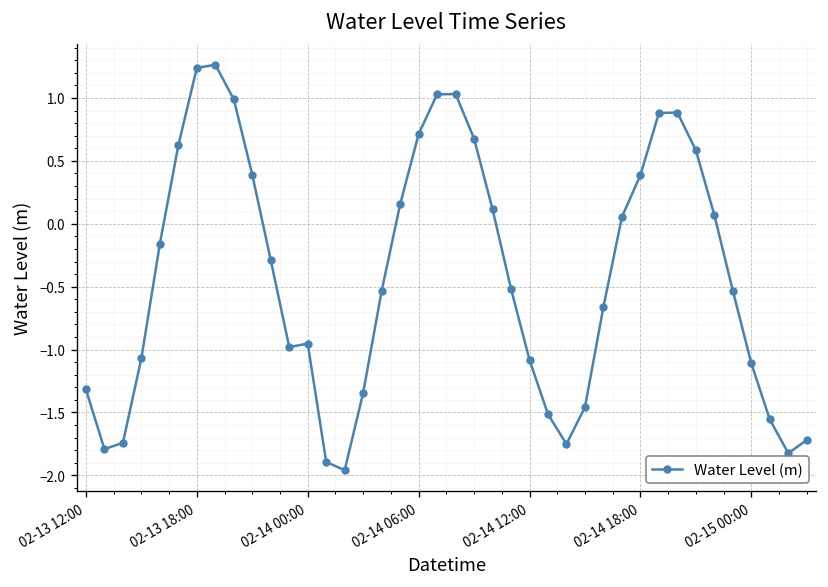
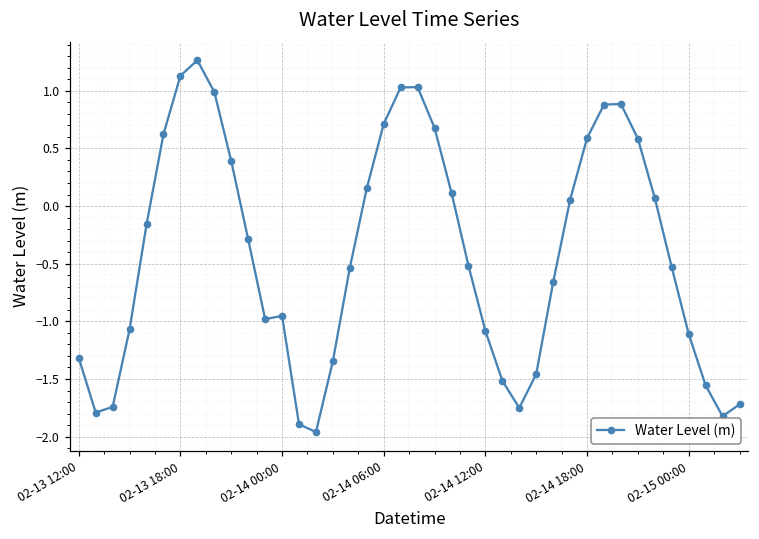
02-13 18:00: 1.24 -> 1.13
02-14 18:00: 0.39 -> 0.59
